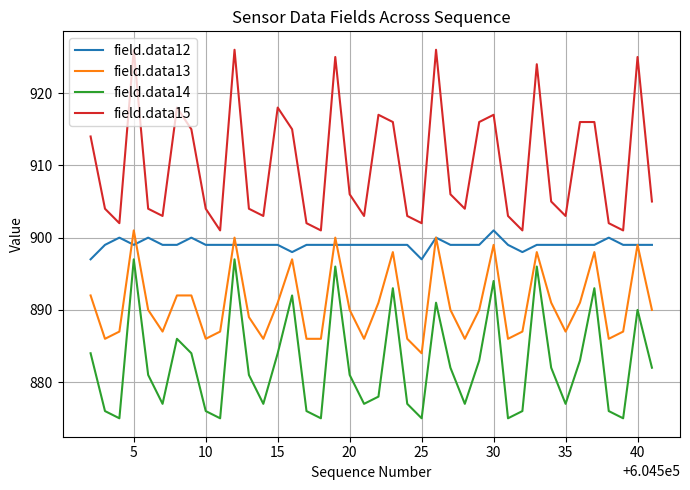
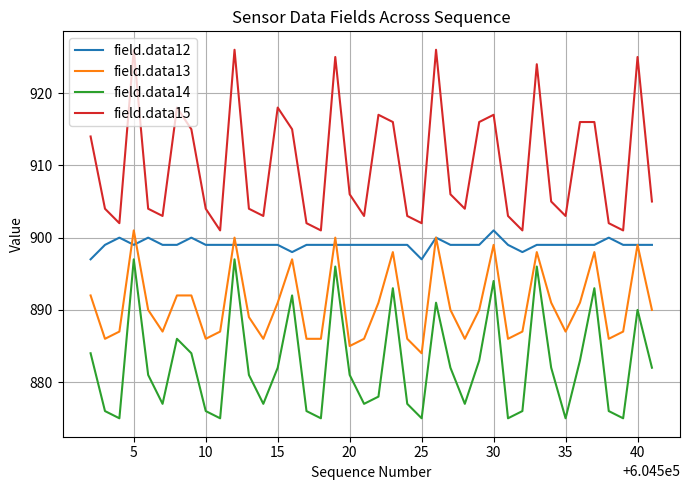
field.data14, 15: 884 -> 882
field.data13, 20: 890 -> 885
field.data14, 35: 877 -> 875
